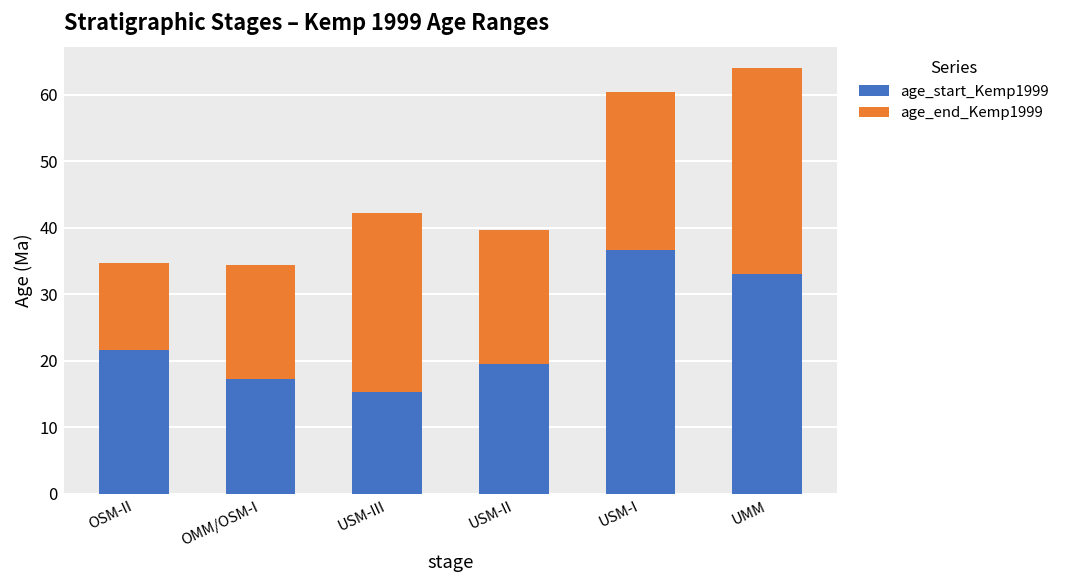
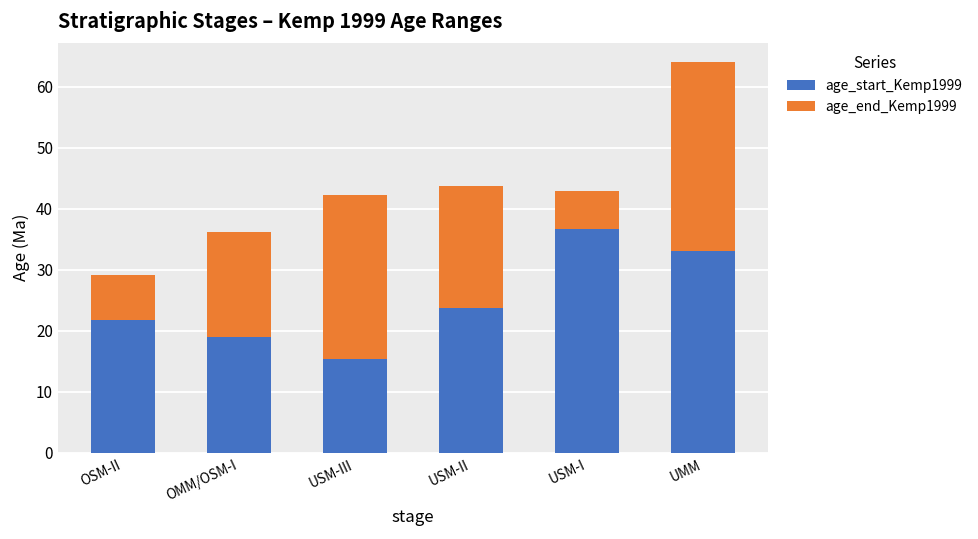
age_end_Kemp1999, OSM-II: 13 -> 8
age_start_Kemp1999, OMM/OSM-I: 17 -> 19
age_start_Kemp1999, USM-II: 20 -> 24
age_end_Kemp1999, USM-I: 24 -> 6
